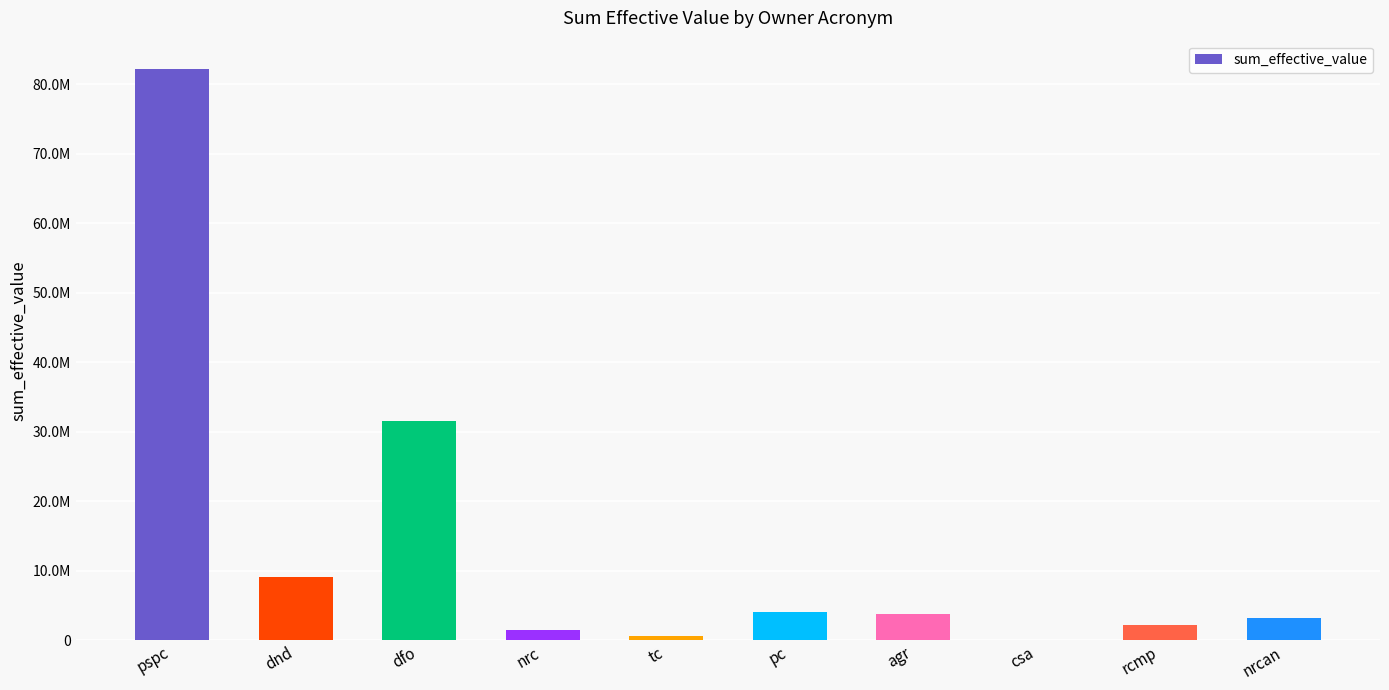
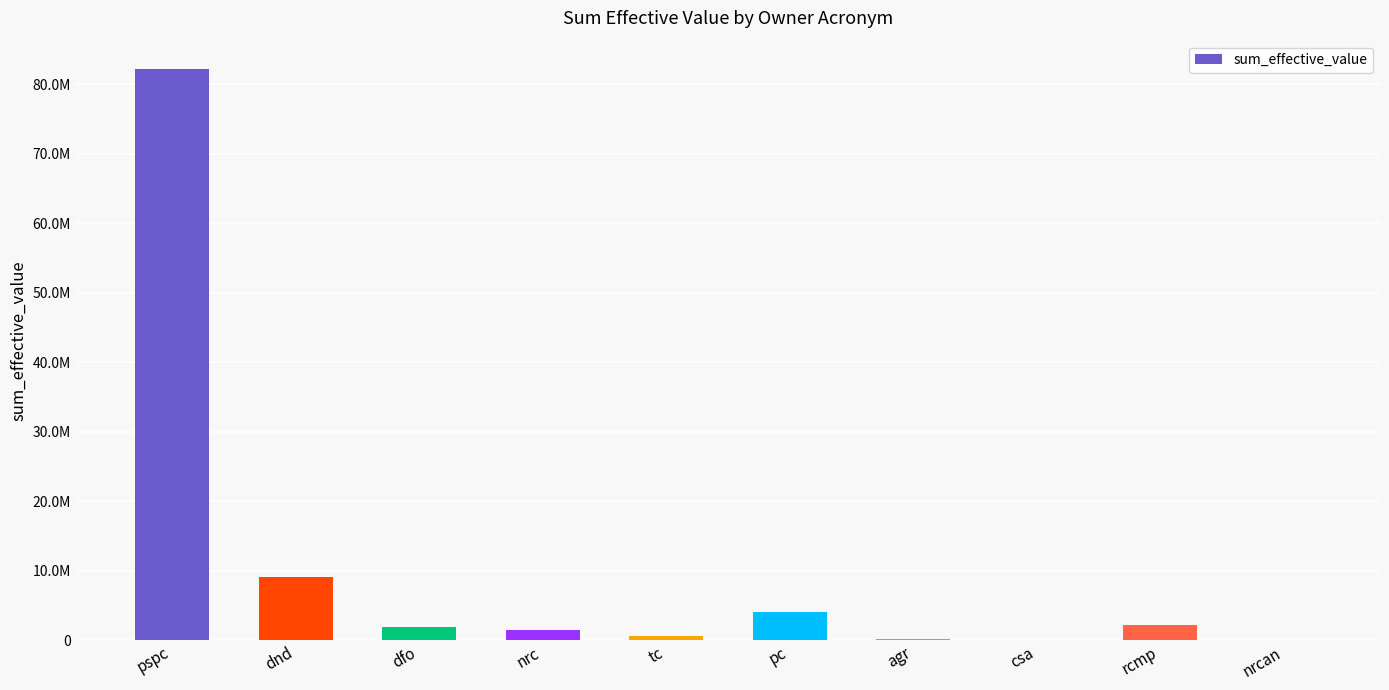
dfo: 32000000 -> 2000000
agr: 4000000 -> 0
nrcan: 3000000 -> 0
